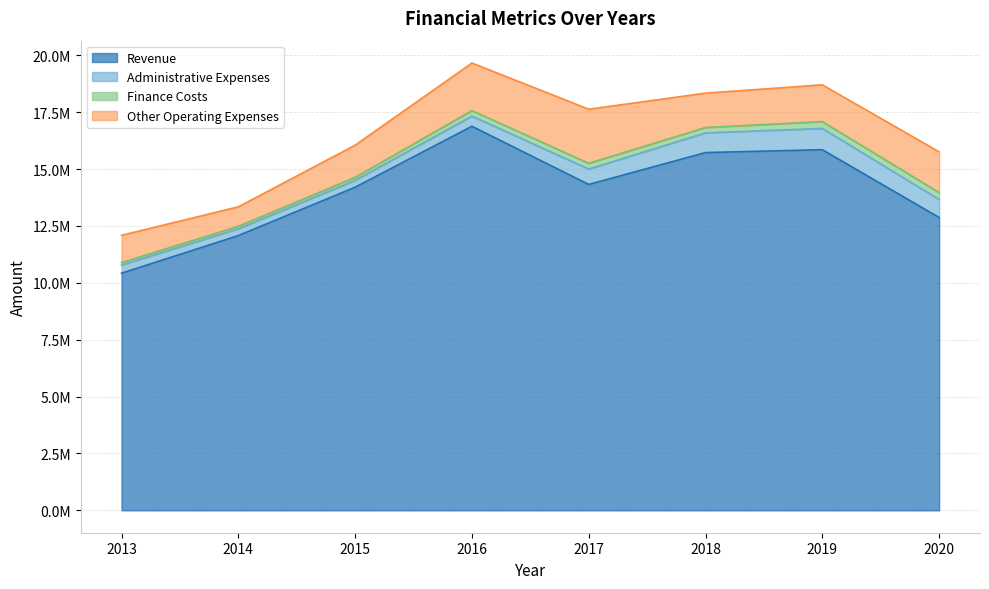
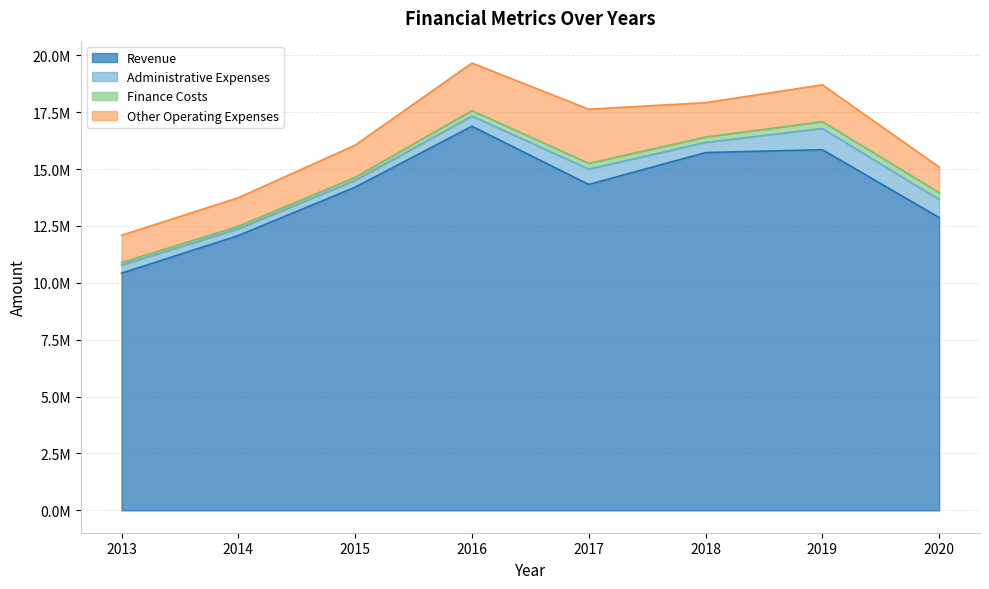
Other Operating Expenses, 2014: 900000 -> 1300000
Administrative Expenses, 2018: 900000 -> 400000
Other Operating Expenses, 2020: 1800000 -> 1100000
